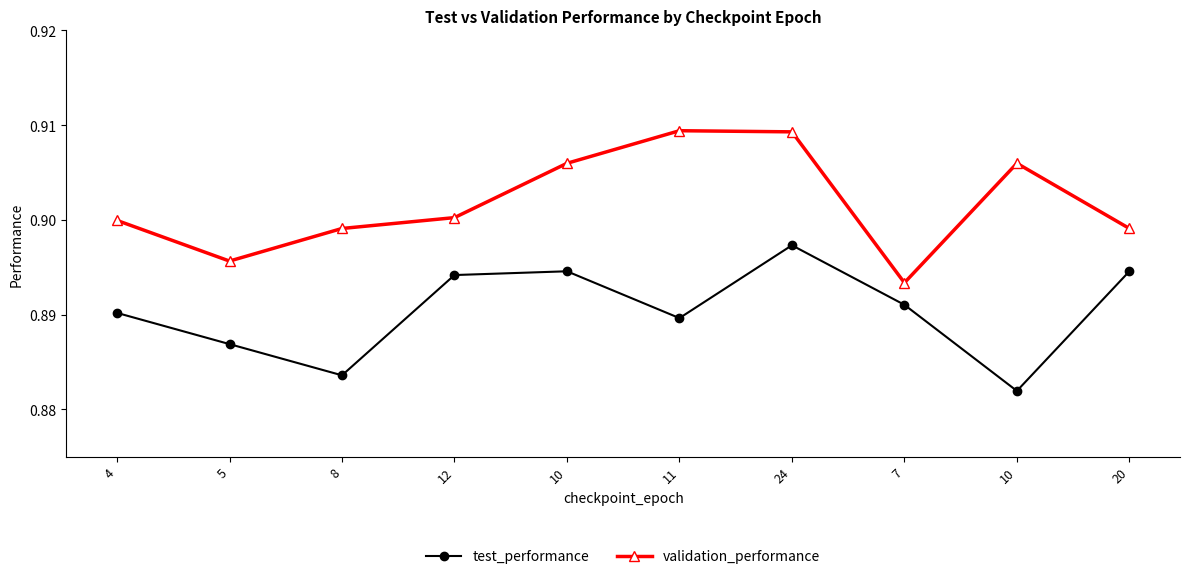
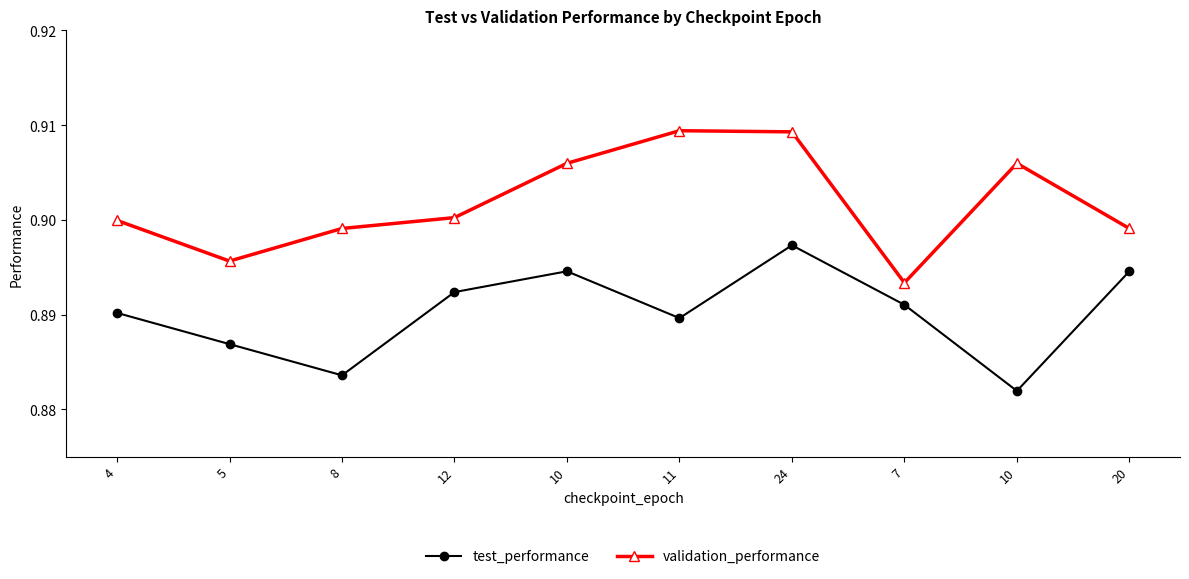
test_performance, 12: 0.894 -> 0.892
